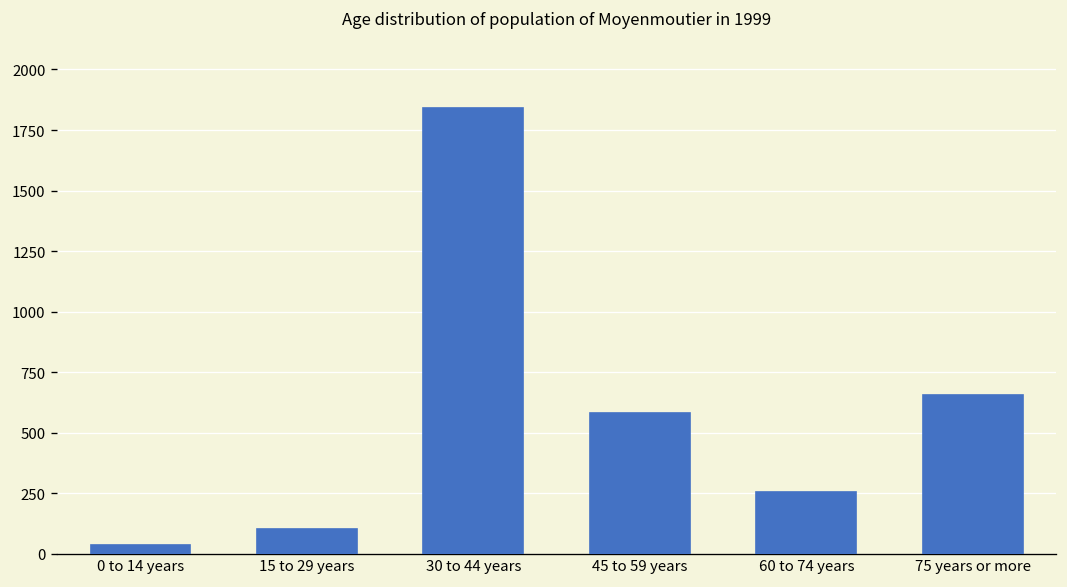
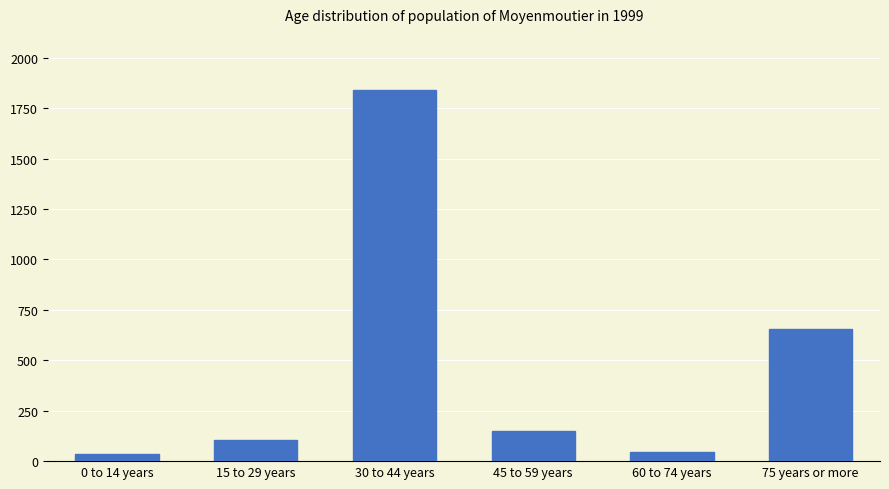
45 to 59 years: 580 -> 150
60 to 74 years: 260 -> 50
